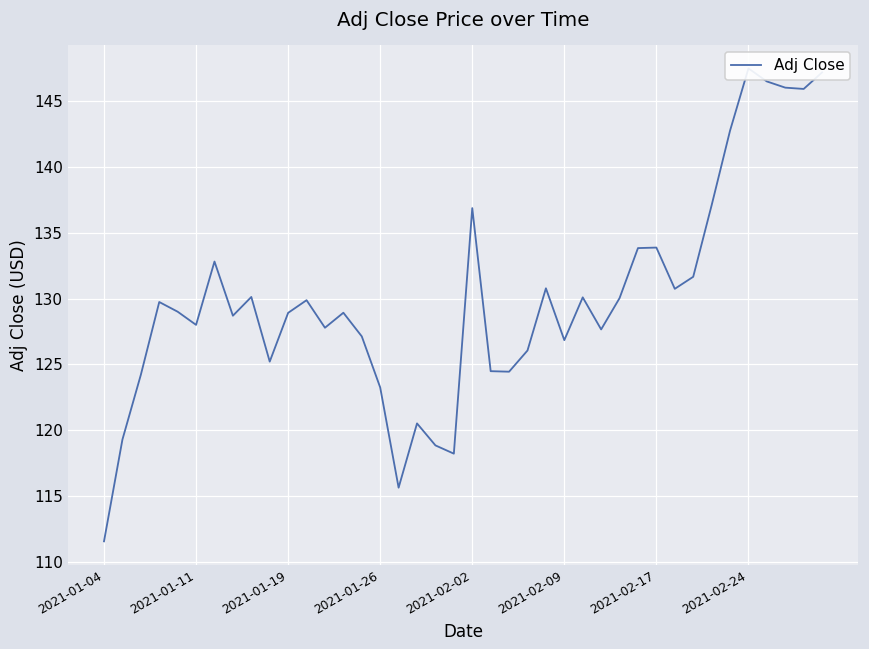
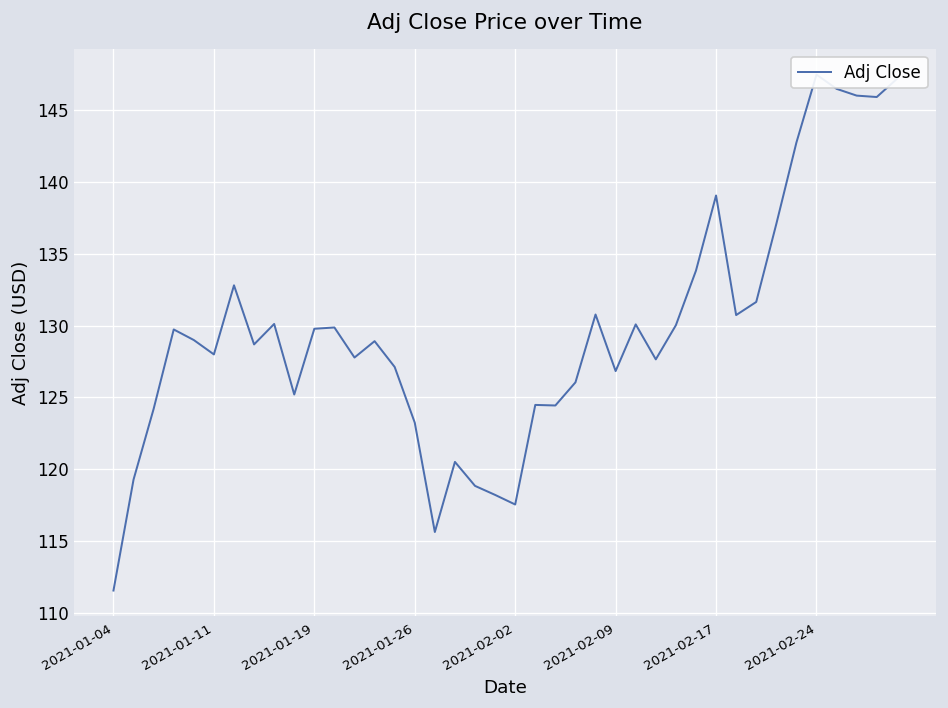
2021-01-19: 128.9 -> 129.8
2021-02-02: 136.9 -> 117.5
2021-02-17: 133.9 -> 139.1
